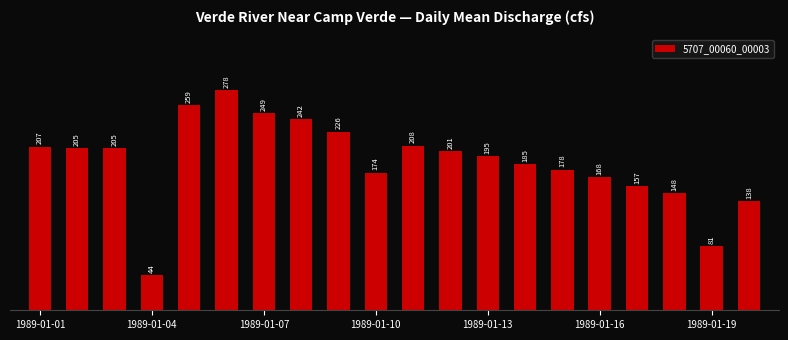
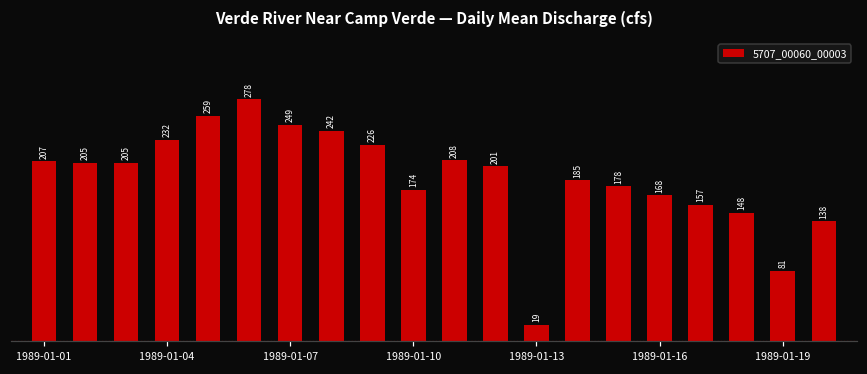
1989-01-04: 44 -> 232
1989-01-13: 195 -> 19
